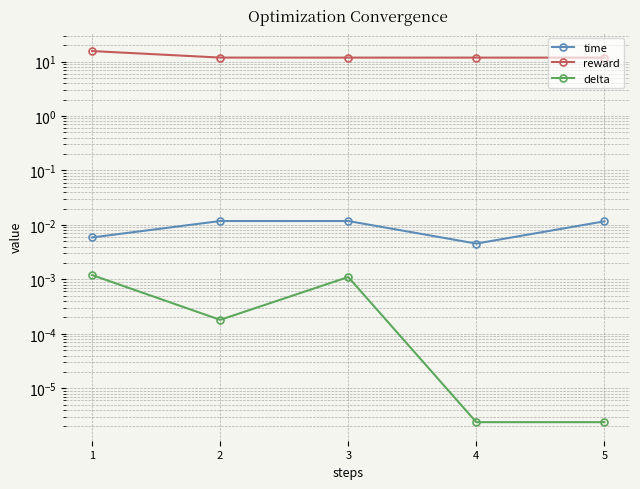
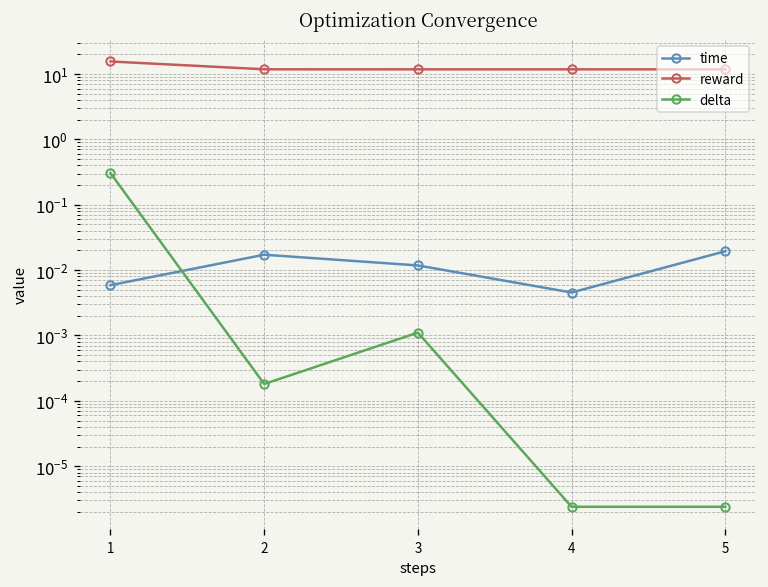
delta, 1: 0.0012 -> 0.3
time, 2: 0.012 -> 0.017
time, 5: 0.012 -> 0.019
